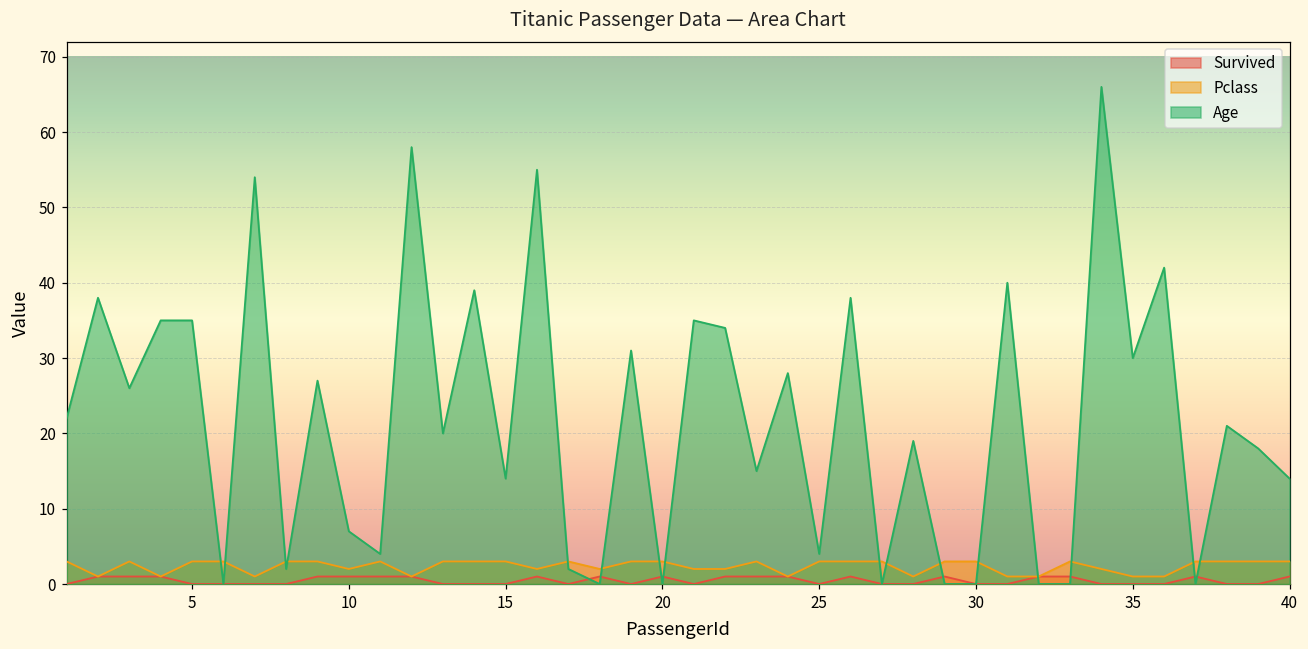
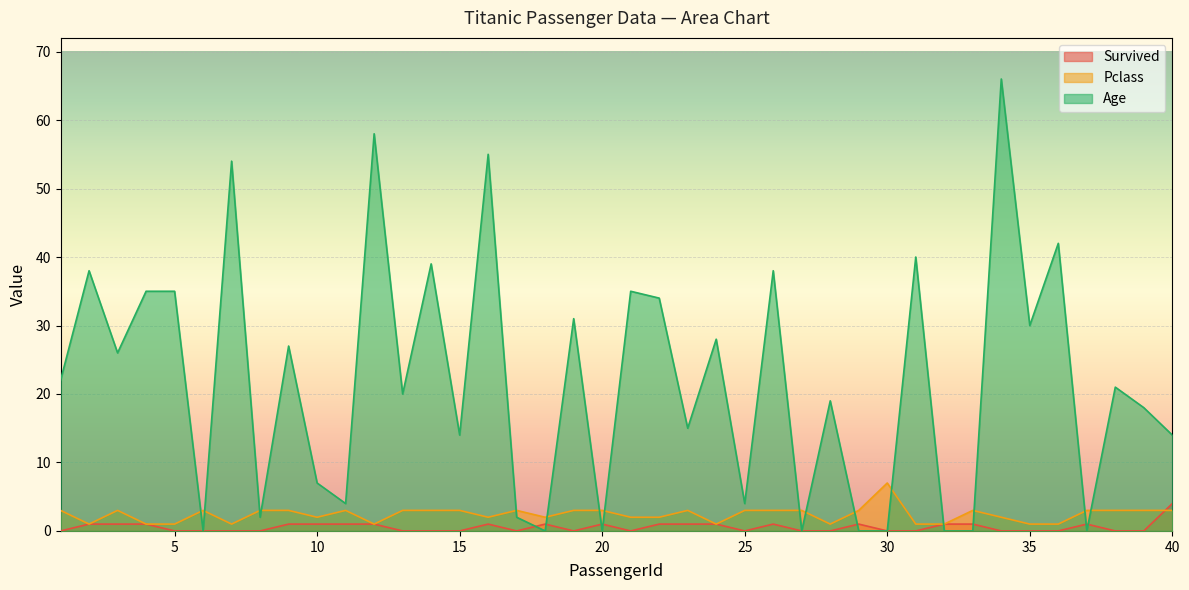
Pclass, 5: 3 -> 1
Pclass, 30: 3 -> 7
Survived, 40: 1 -> 4
